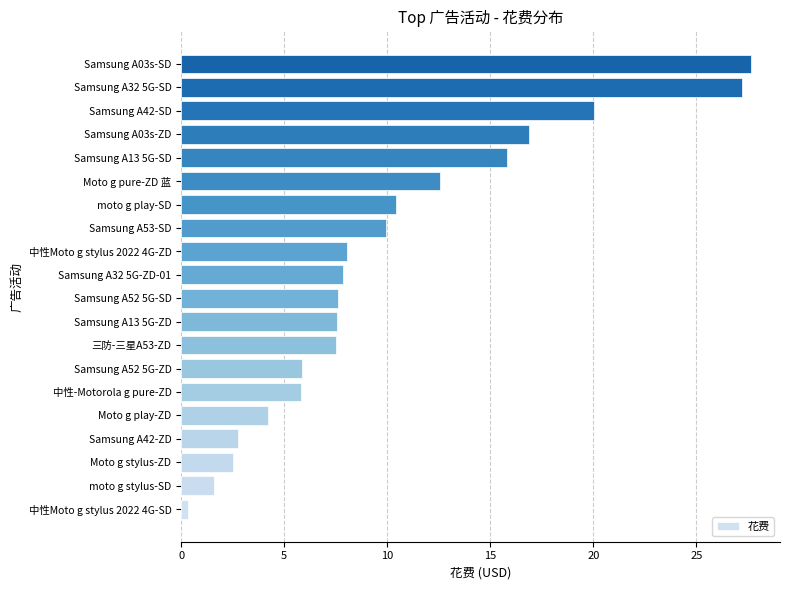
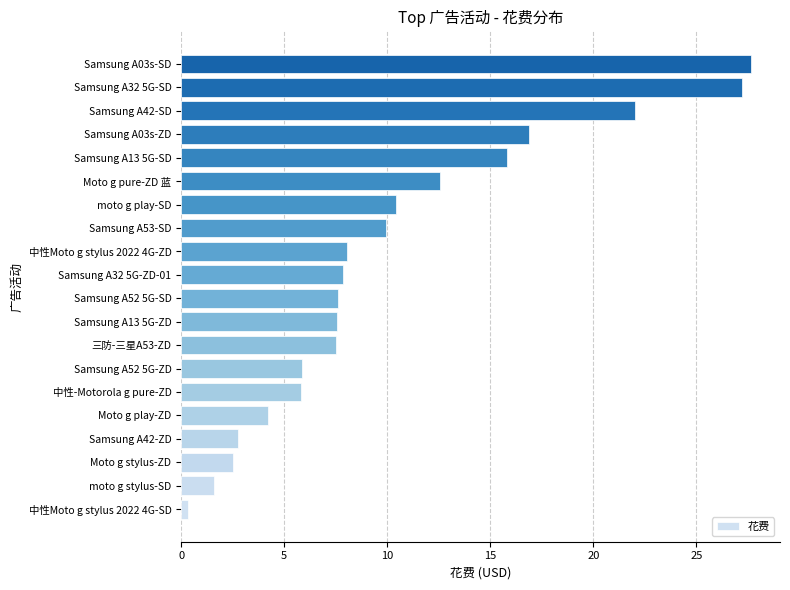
Samsung A42-SD: 20.0 -> 22.0
